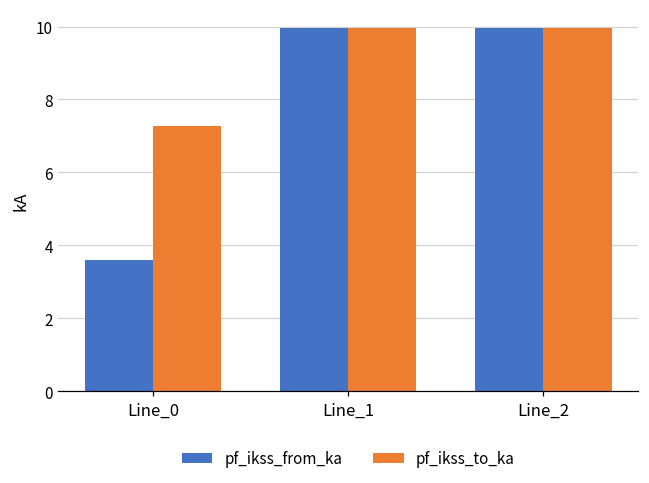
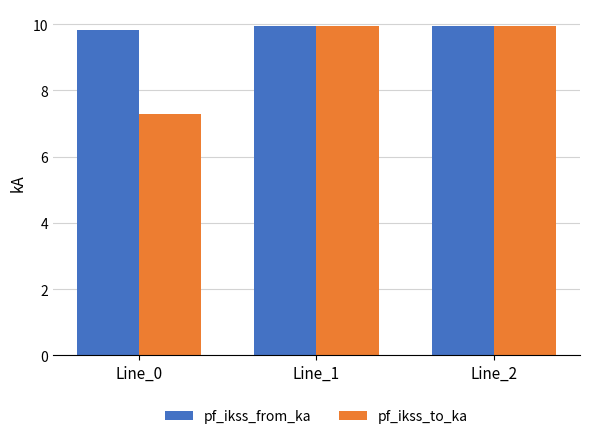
pf_ikss_from_ka, Line_0: 3.6 -> 9.8
